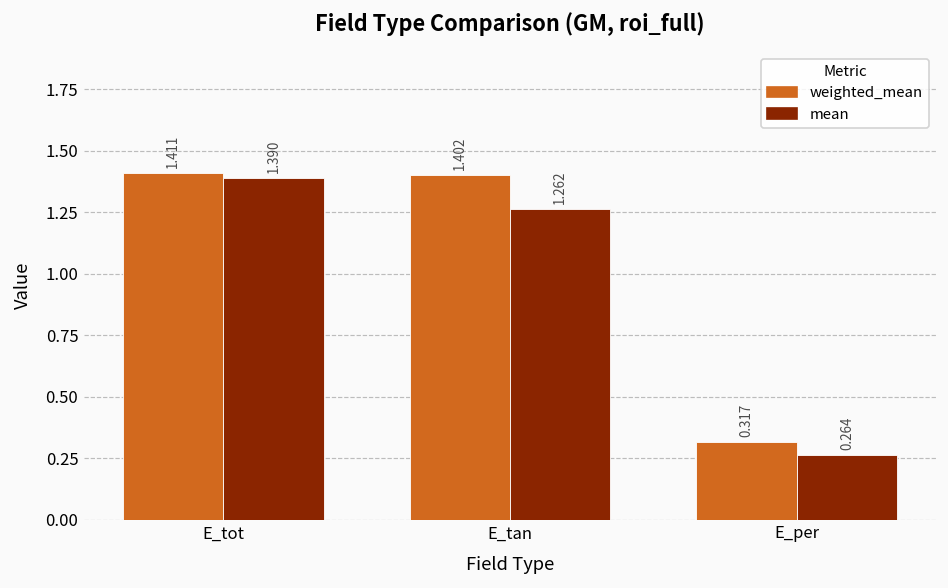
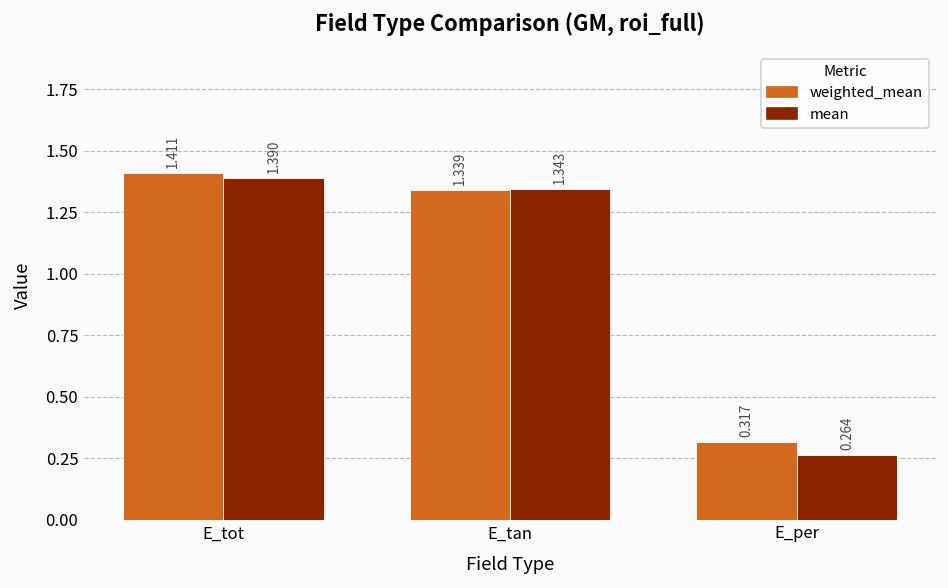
weighted_mean, E_tan: 1.402 -> 1.339
mean, E_tan: 1.262 -> 1.343
